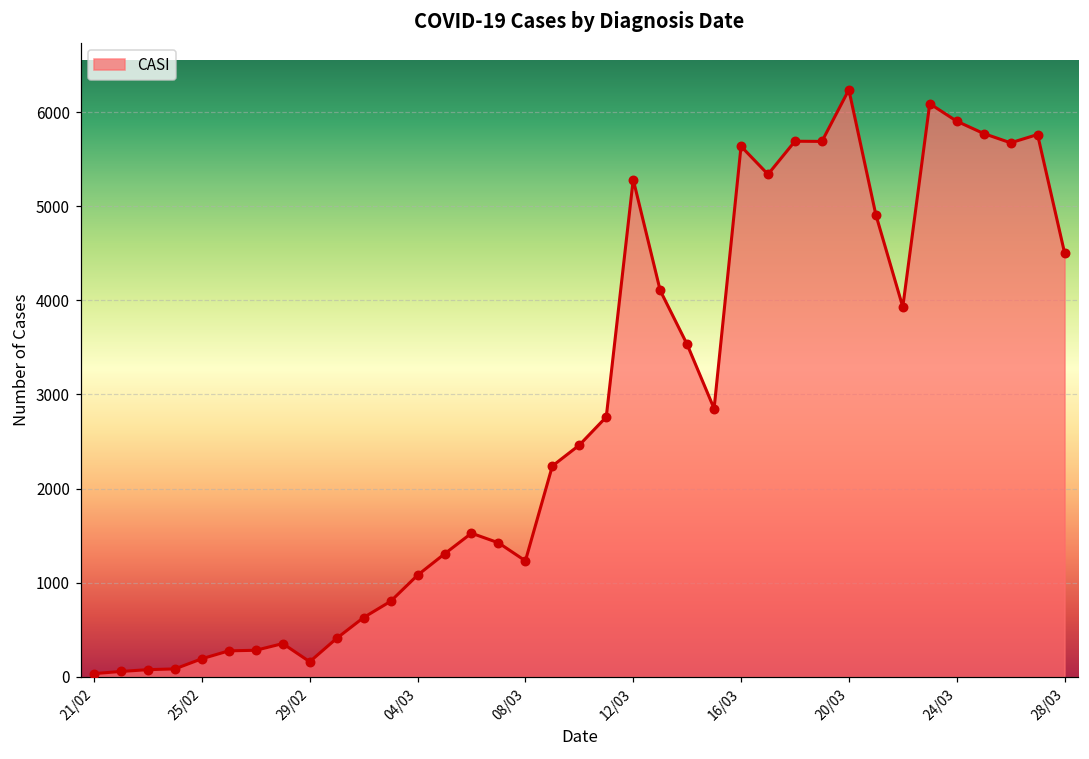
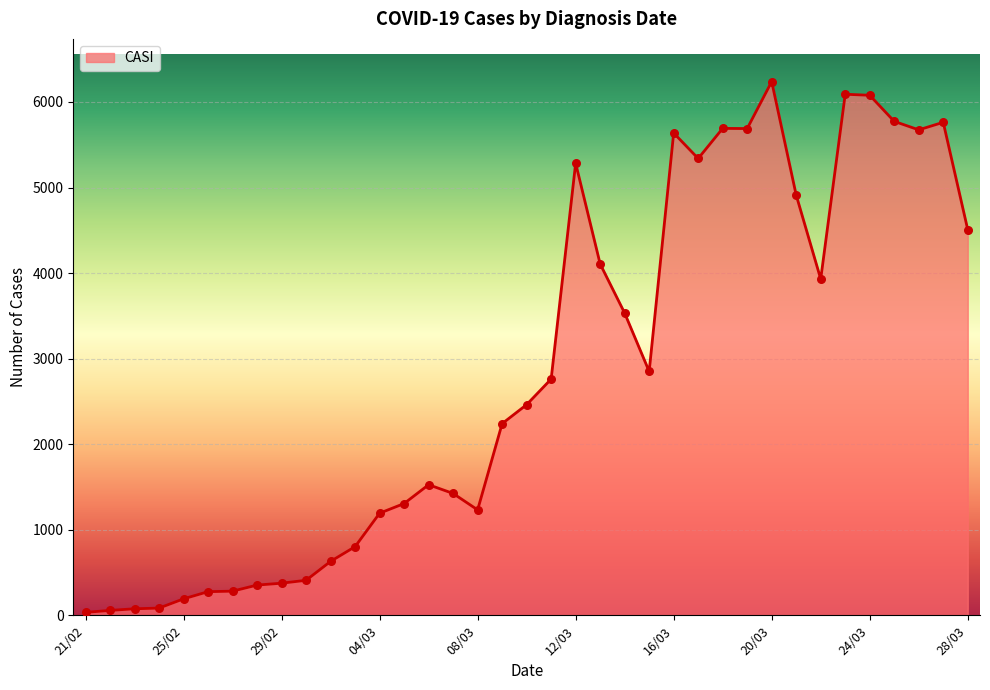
29/02: 200 -> 400
04/03: 1100 -> 1200
24/03: 5900 -> 6100
